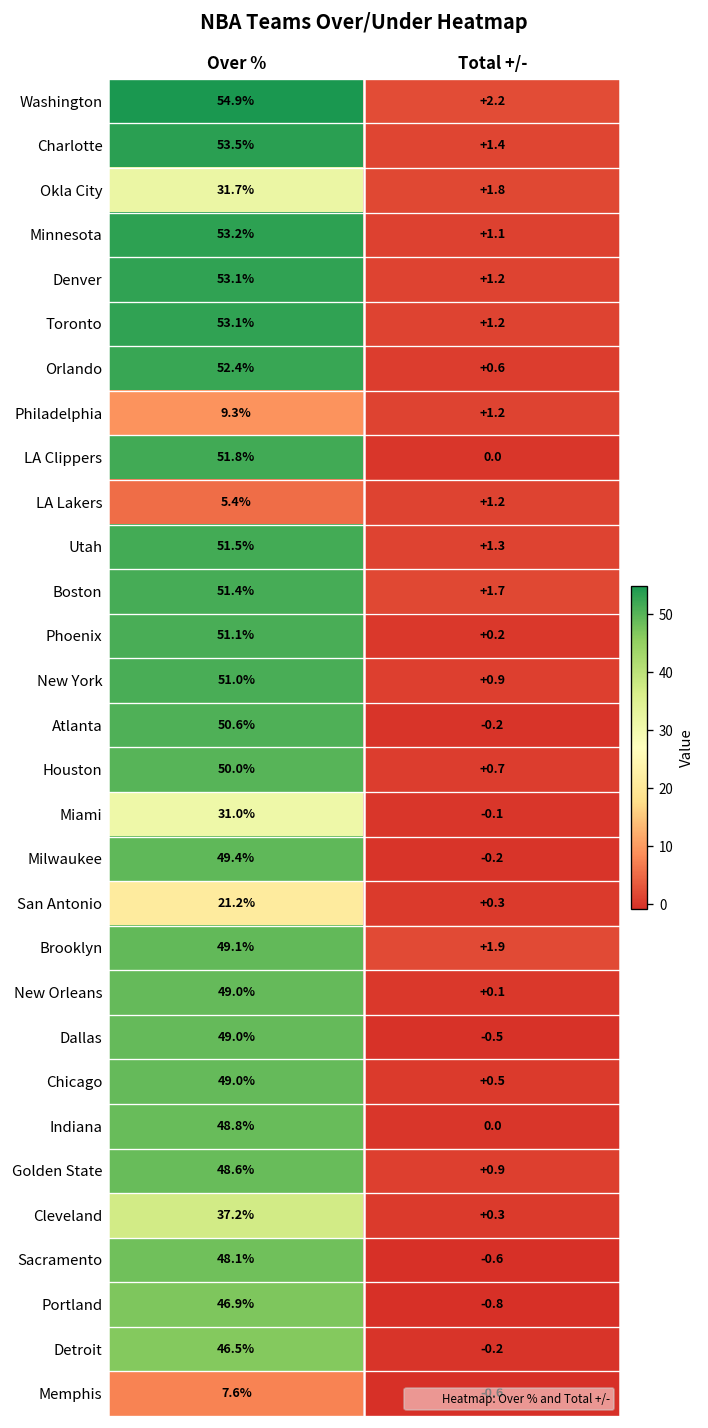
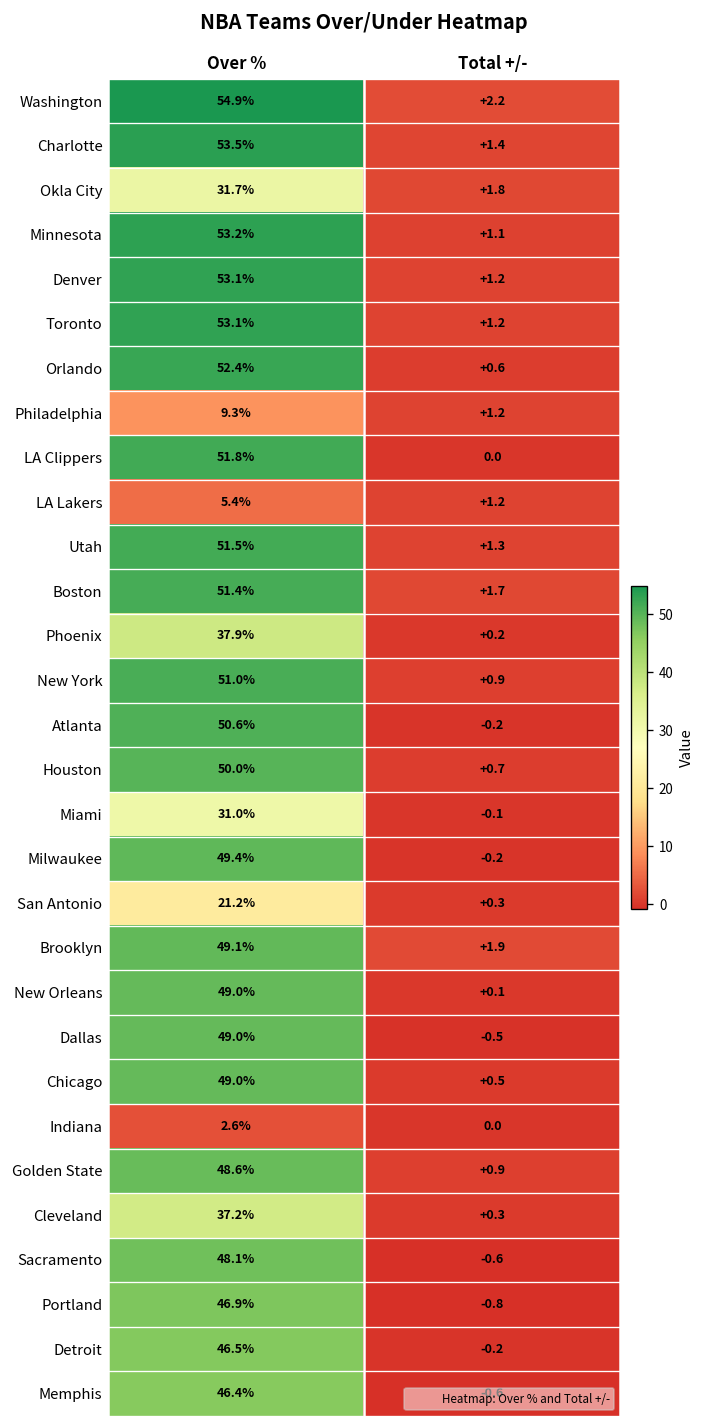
Phoenix, Over %: 51.1% -> 37.9%
Indiana, Over %: 48.8% -> 2.6%
Memphis, Over %: 7.6% -> 46.4%
